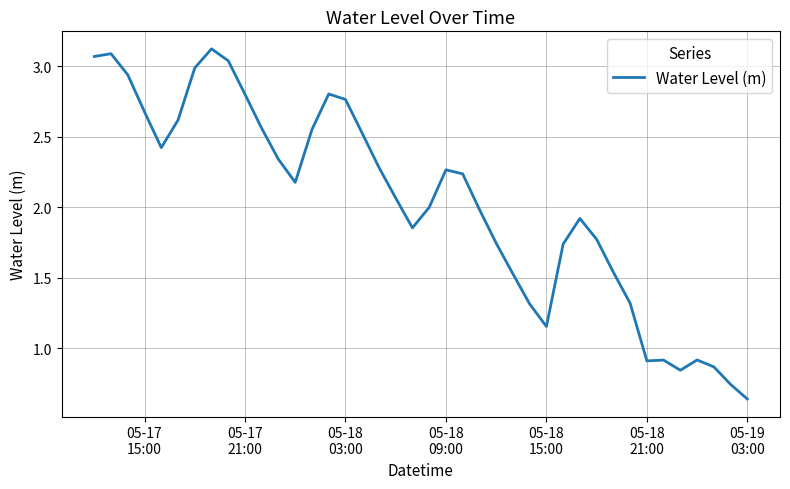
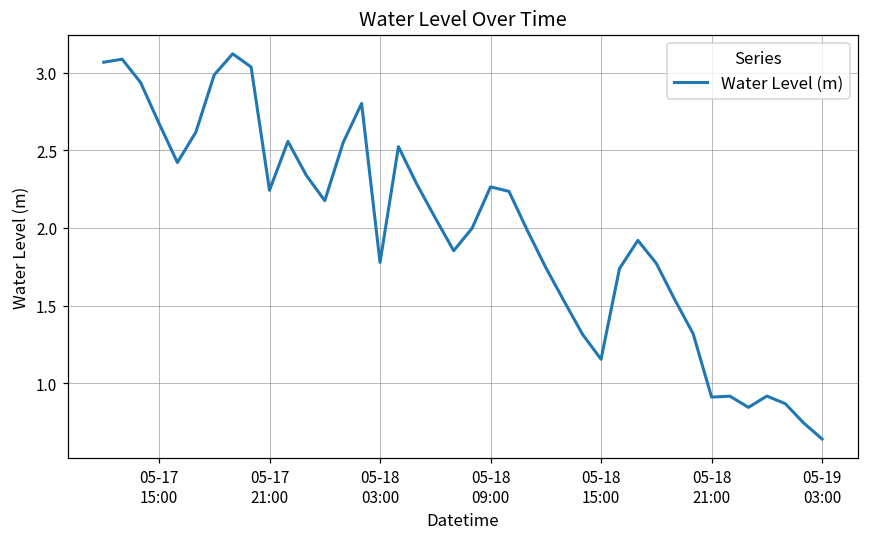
05-17 21:00: 2.80 -> 2.24
05-18 03:00: 2.76 -> 1.78
